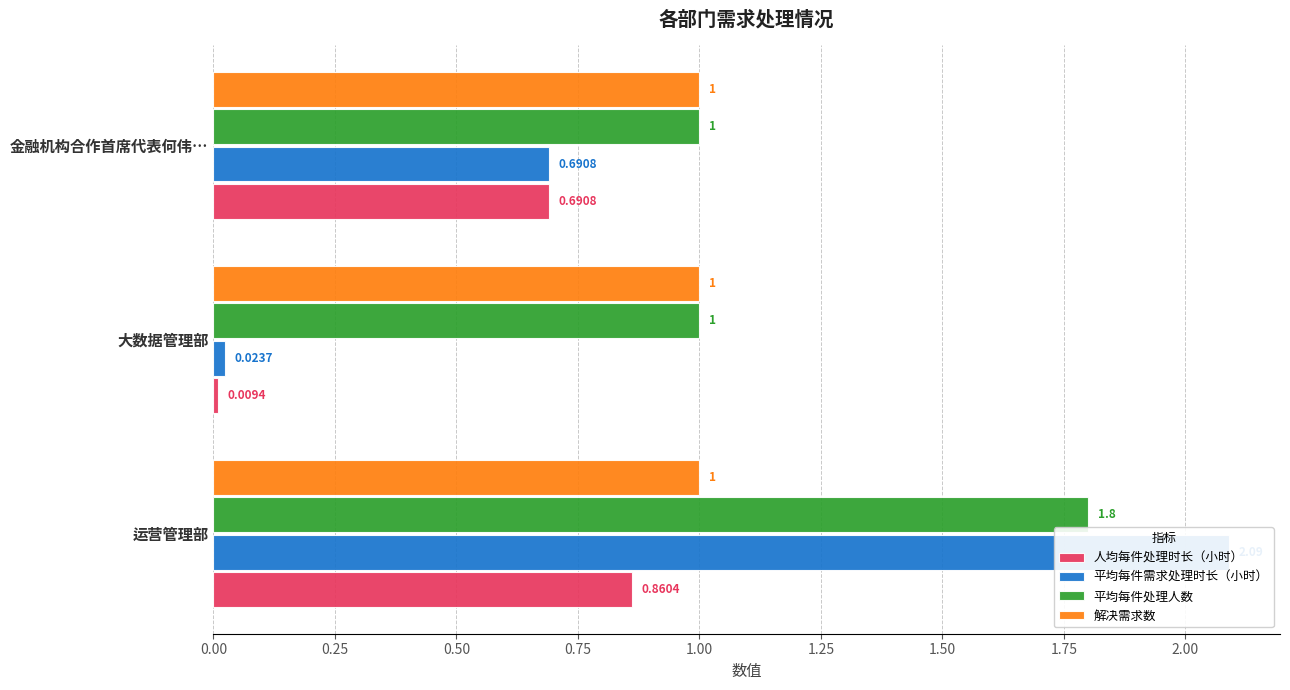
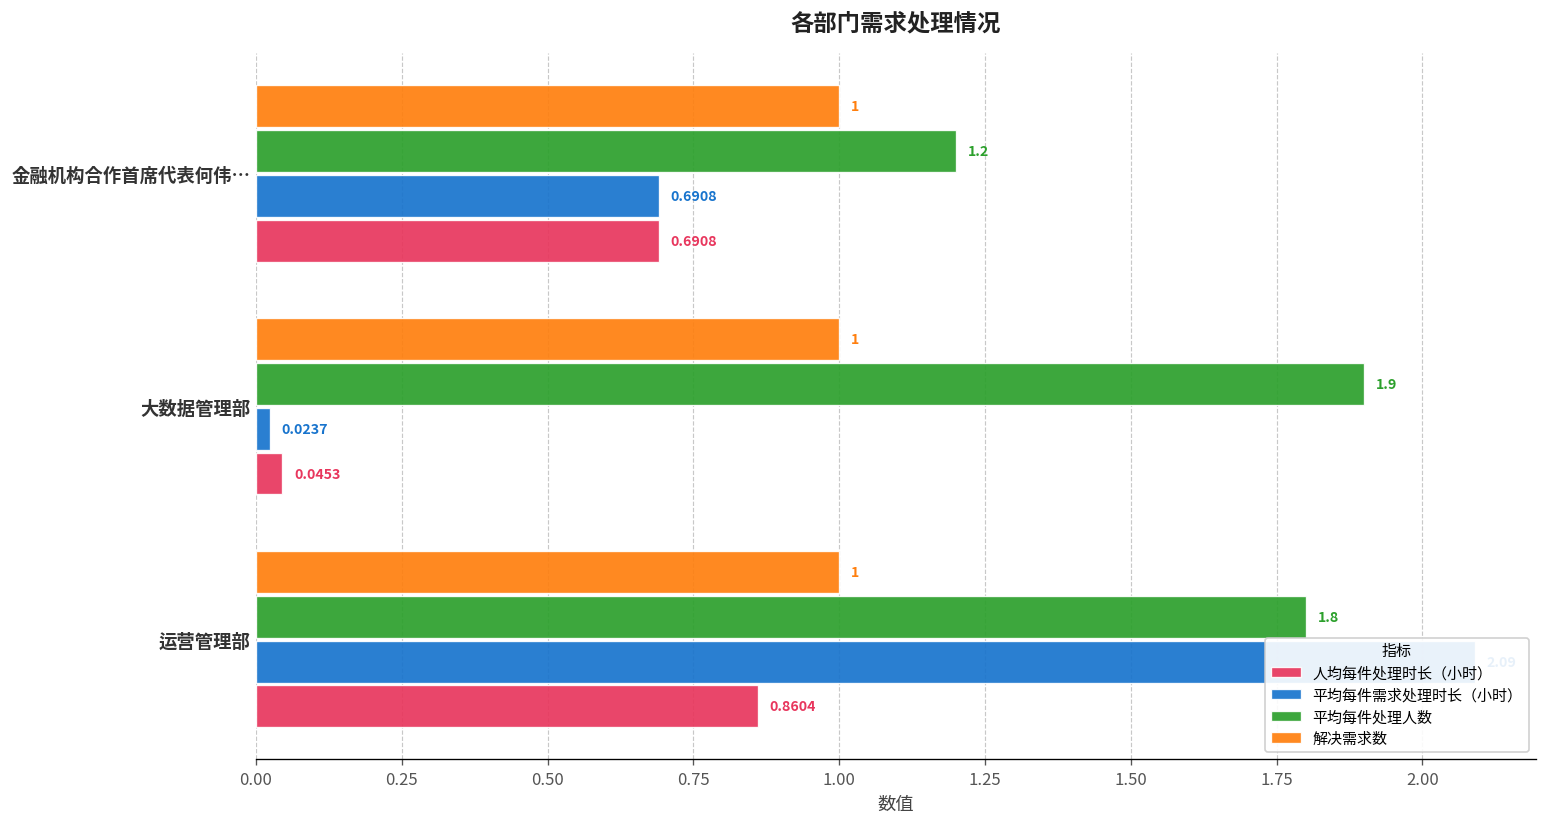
平均每件处理人数, 金融机构合作首席代表何伟…: 1 -> 1.2
平均每件处理人数, 大数据管理部: 1 -> 1.9
人均每件处理时长（小时）, 大数据管理部: 0.0094 -> 0.0453
